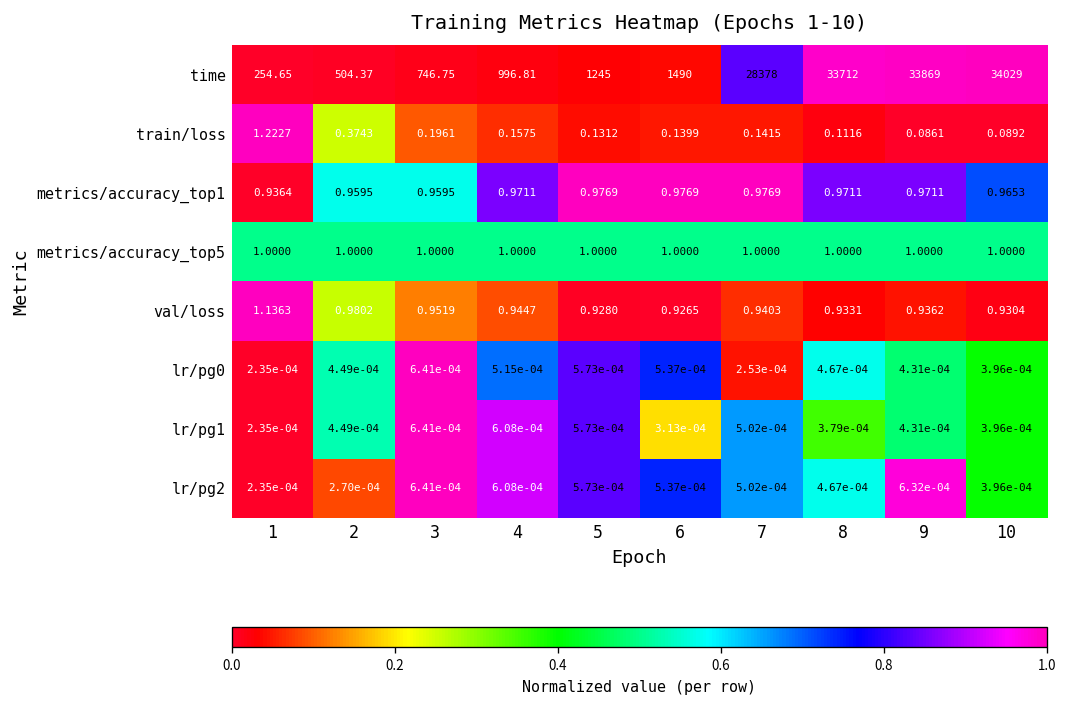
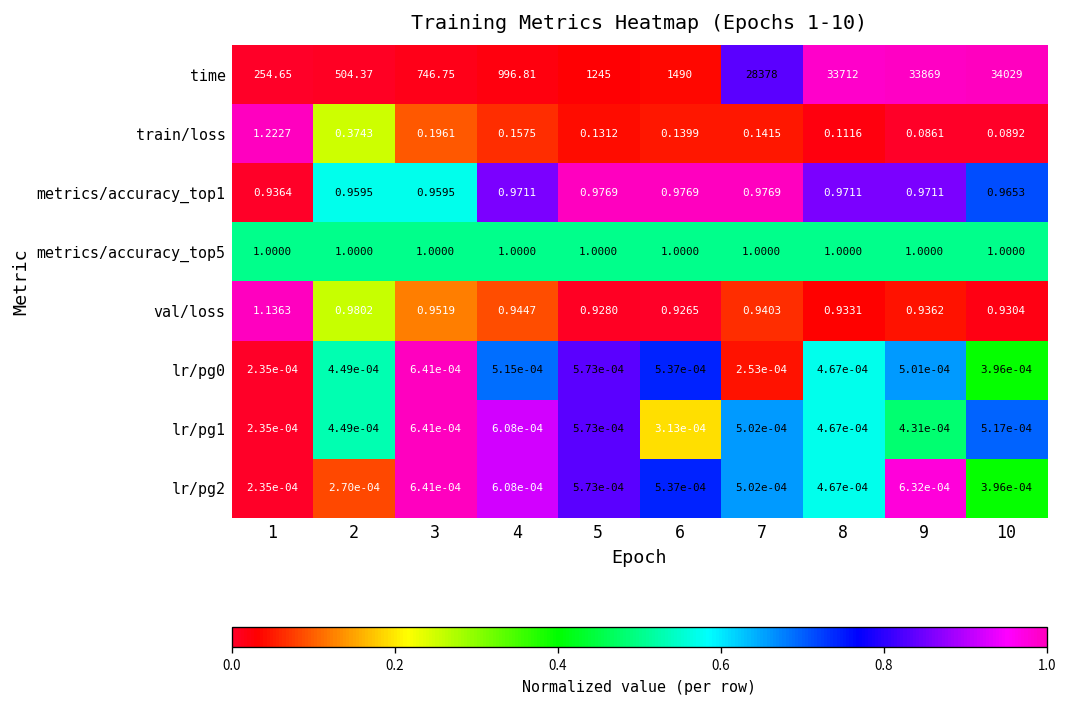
lr/pg0, 9: 4.31e-04 -> 5.01e-04
lr/pg1, 8: 3.79e-04 -> 4.67e-04
lr/pg1, 10: 3.96e-04 -> 5.17e-04
